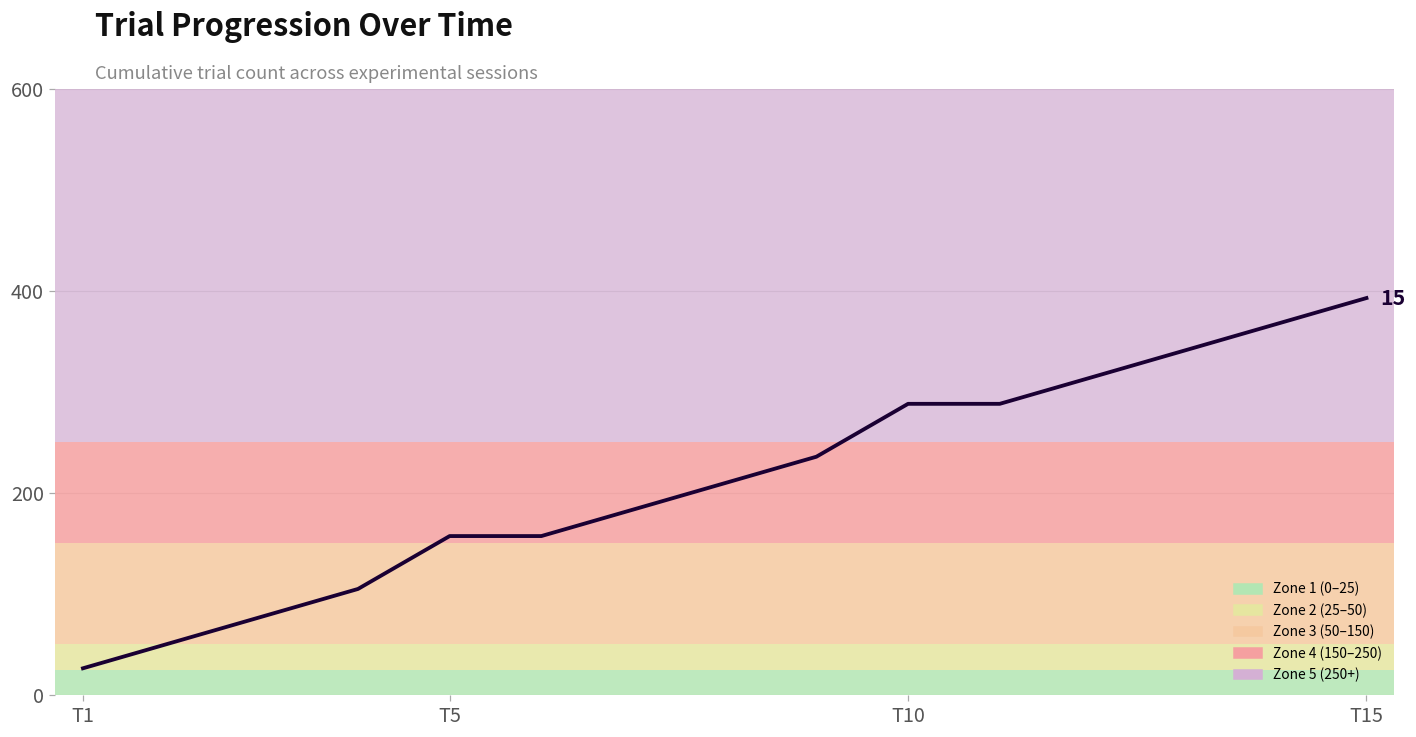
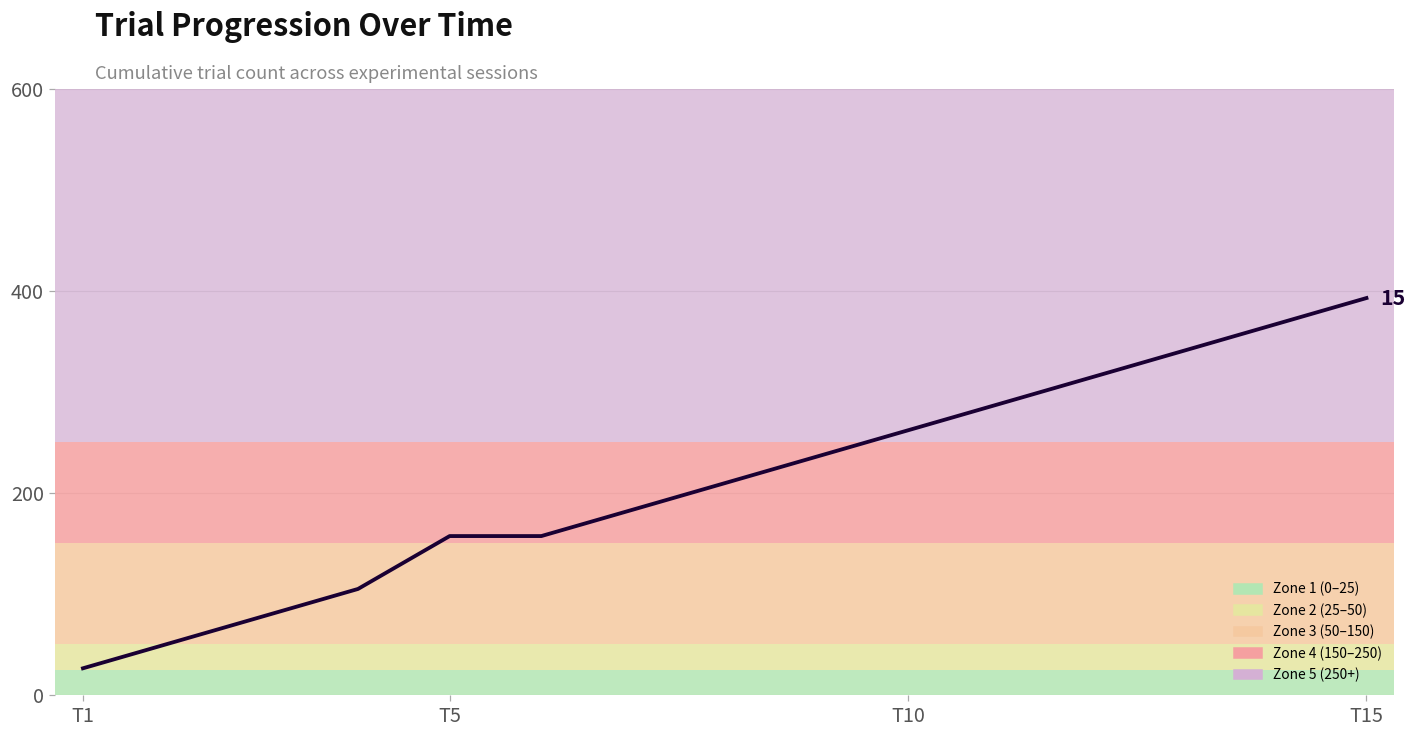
T10: 290 -> 260
